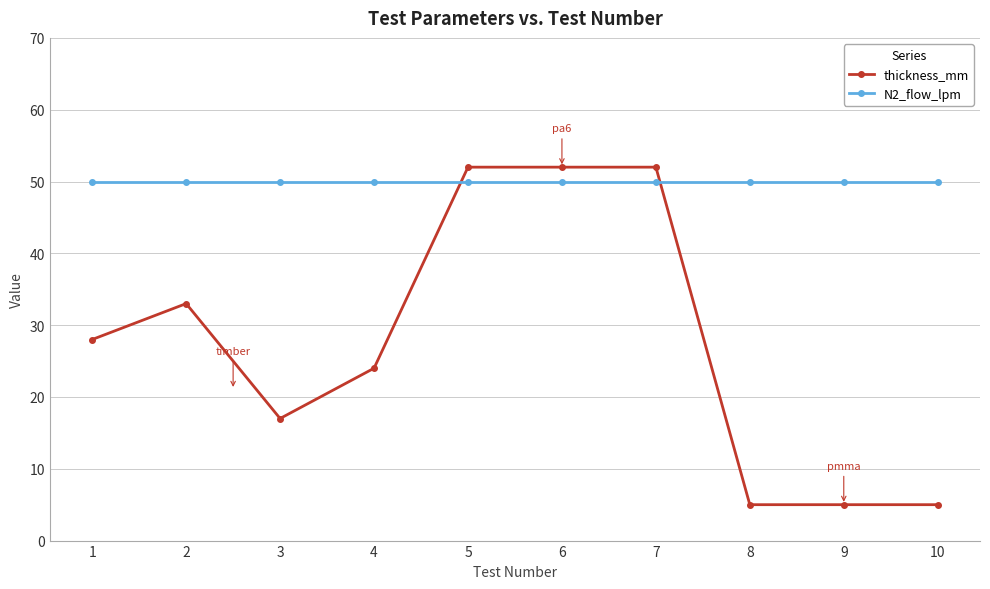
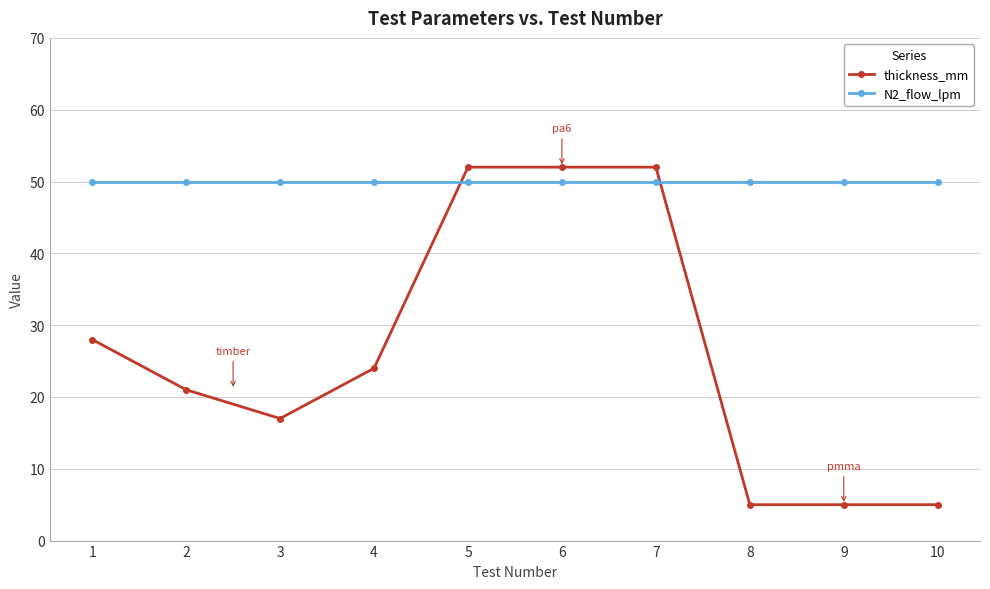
thickness_mm, 2: 33 -> 21
